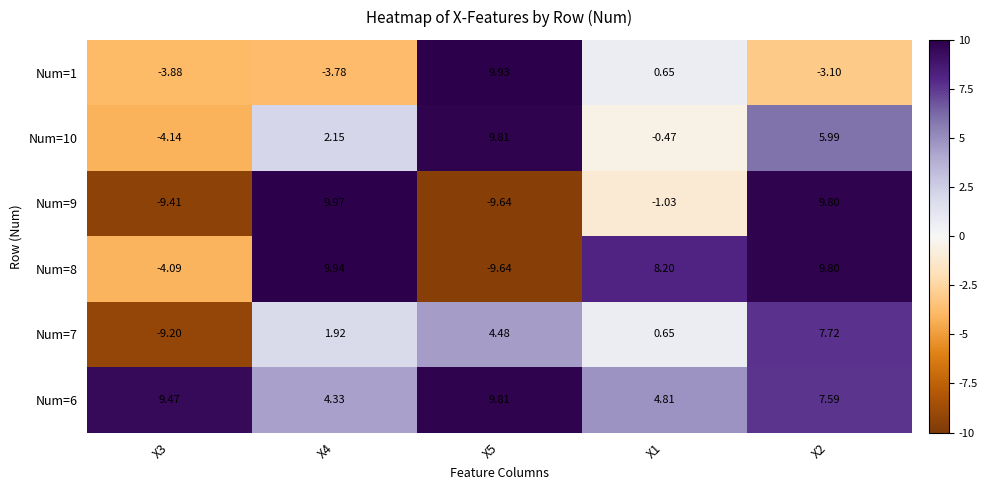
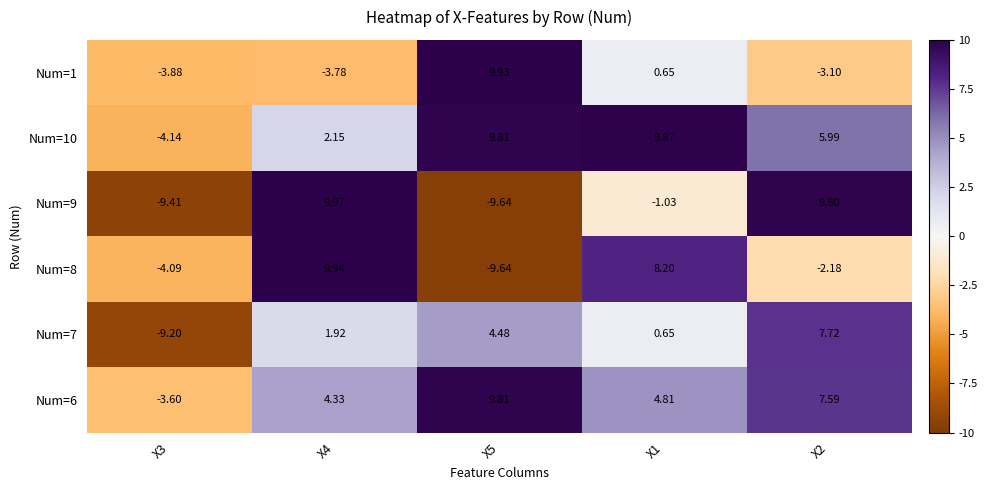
Num=10, X1: -0.47 -> 9.87
Num=8, X2: 9.80 -> -2.18
Num=6, X3: 9.47 -> -3.60
